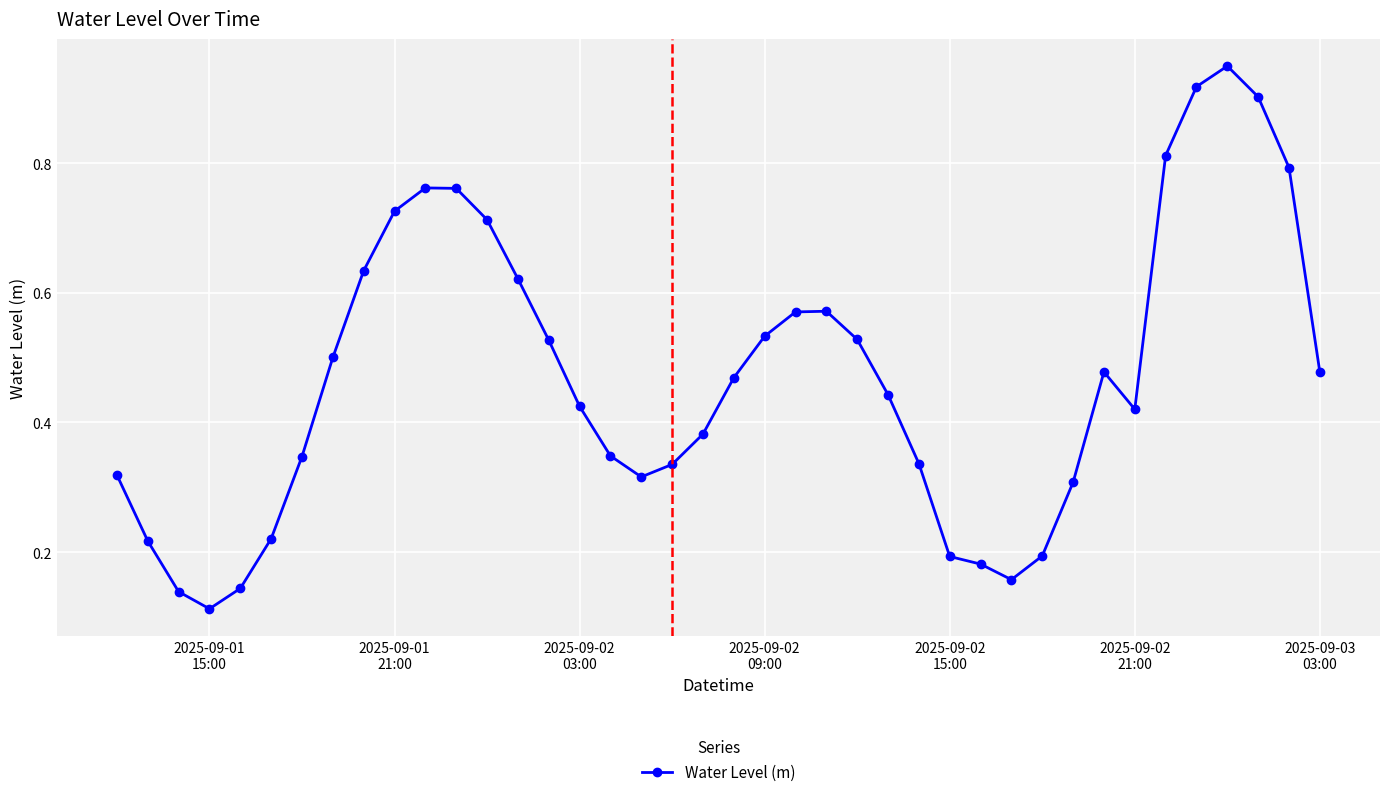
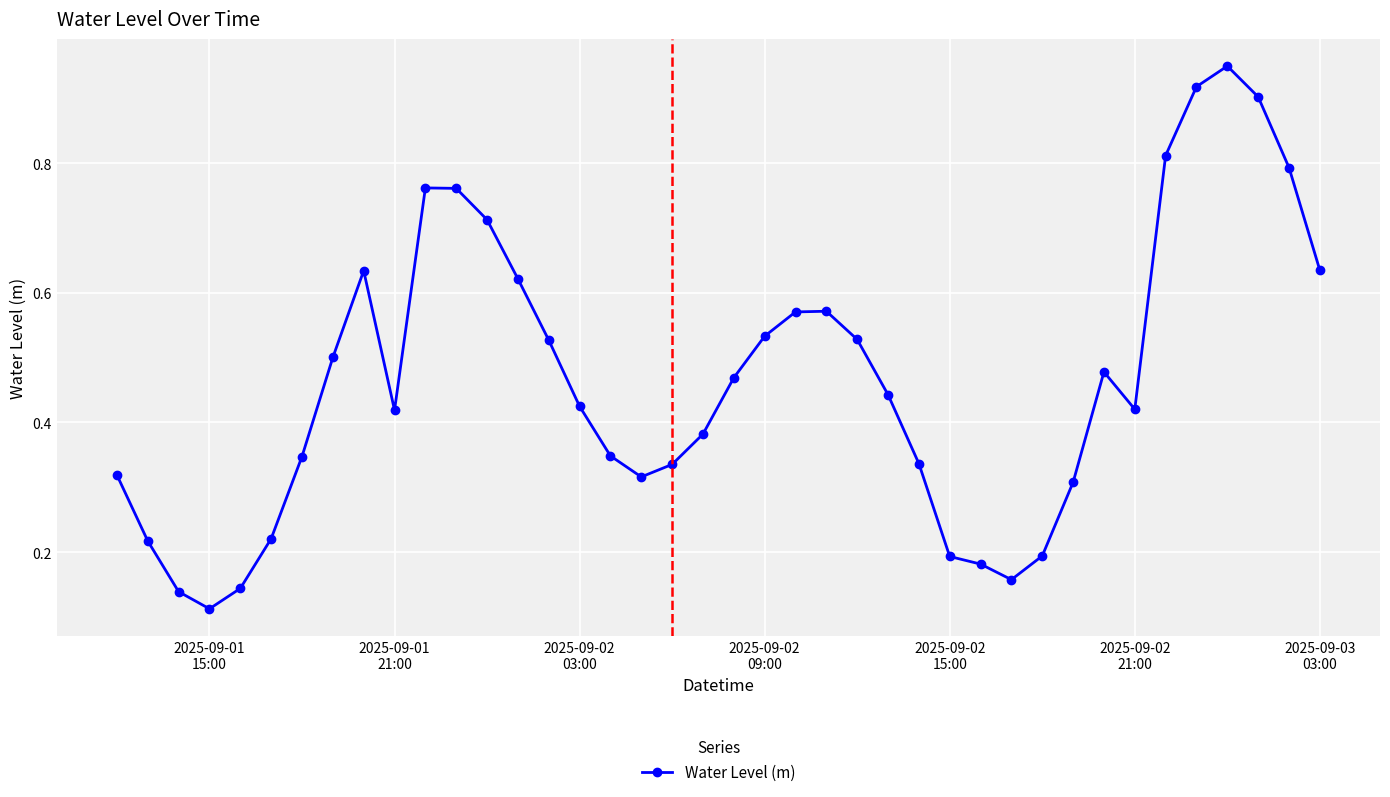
2025-09-01 21:00: 0.73 -> 0.42
2025-09-03 03:00: 0.48 -> 0.63
